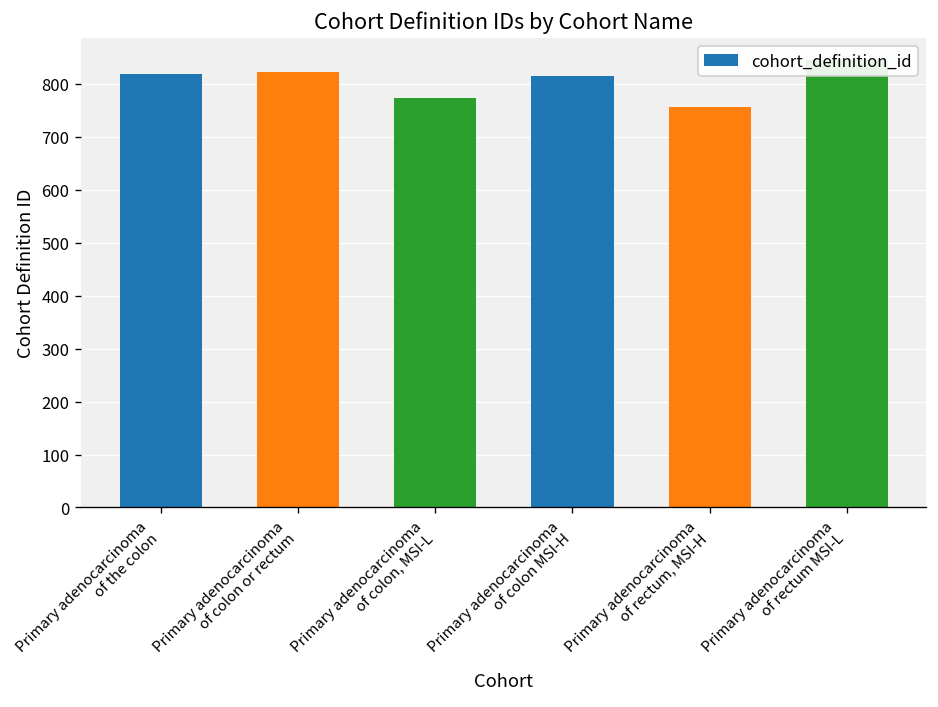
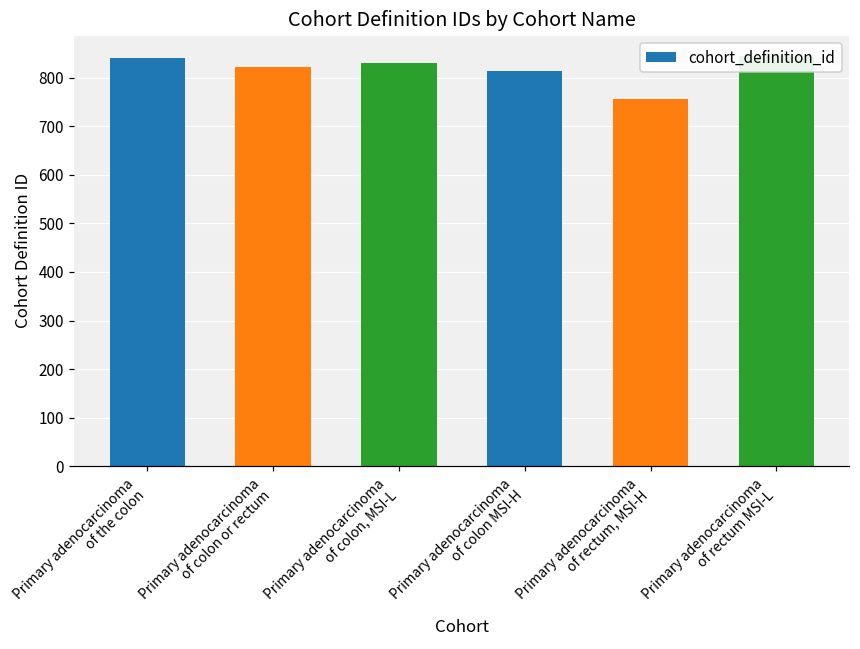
Primary adenocarcinoma of the colon: 820 -> 840
Primary adenocarcinoma of colon, MSI-L: 770 -> 830
